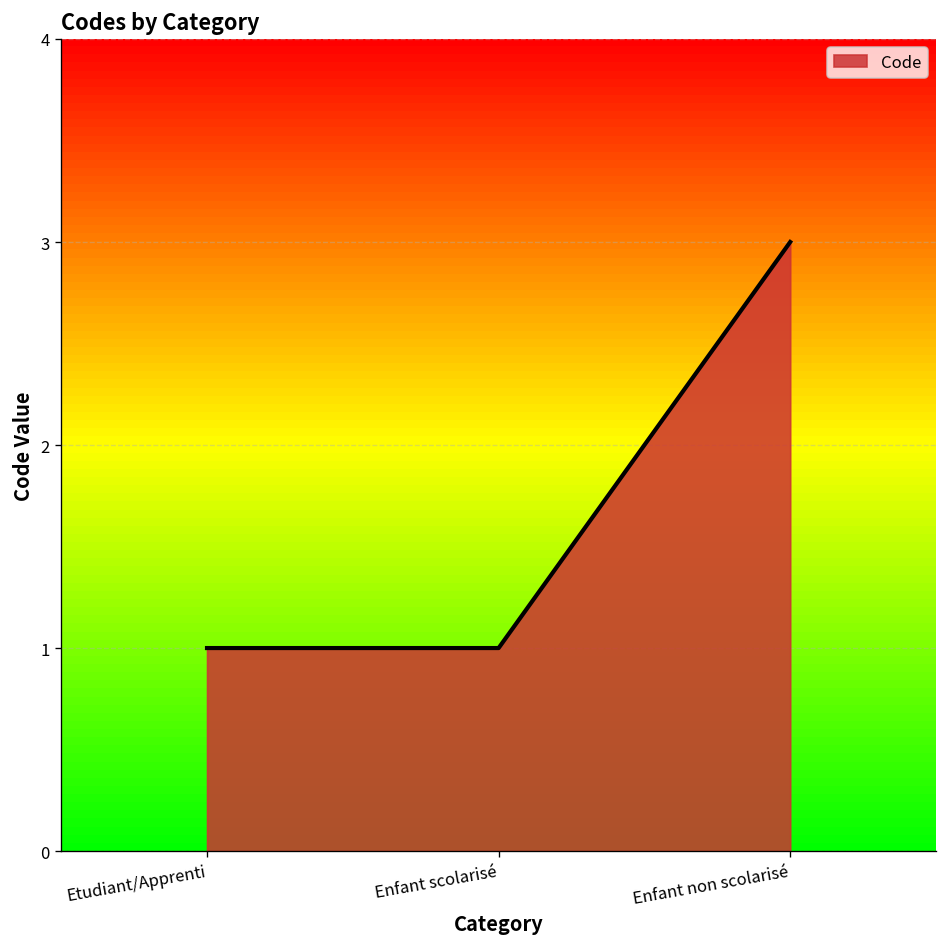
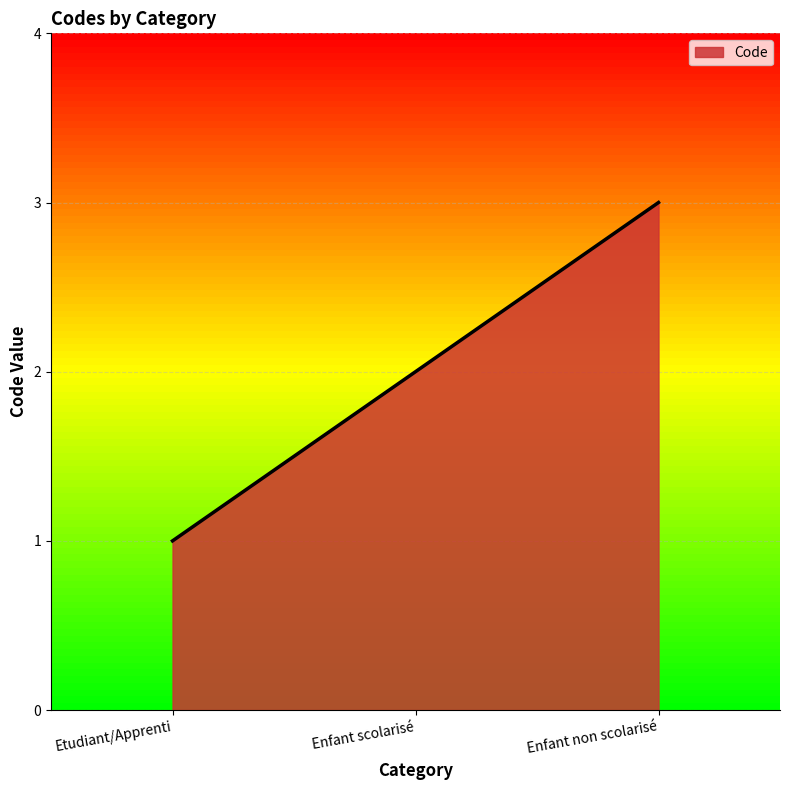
Enfant scolarisé: 1 -> 2
